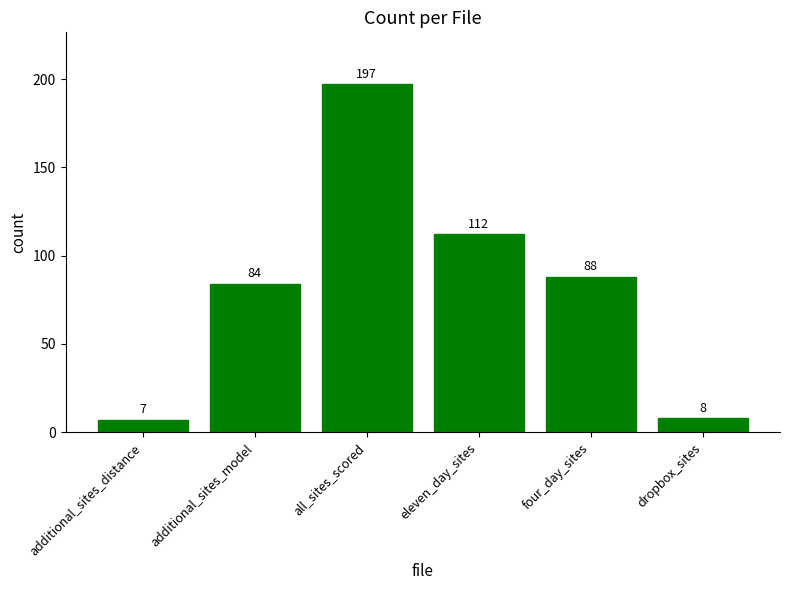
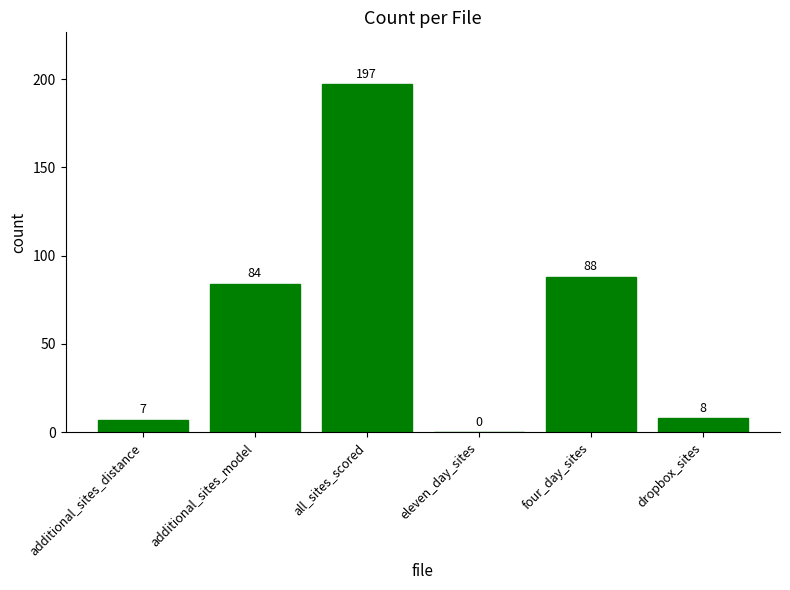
eleven_day_sites: 112 -> 0
